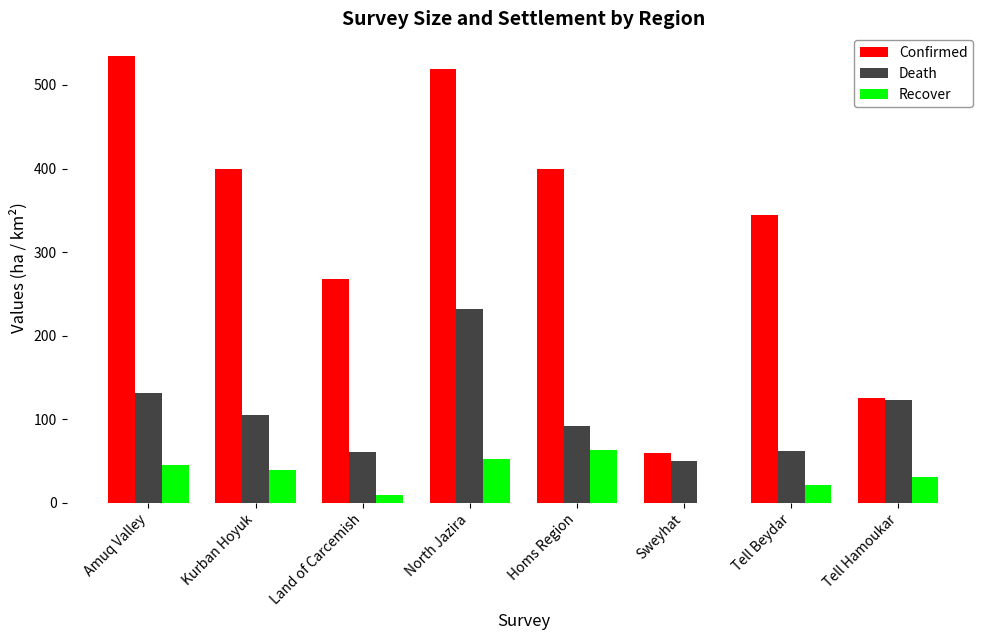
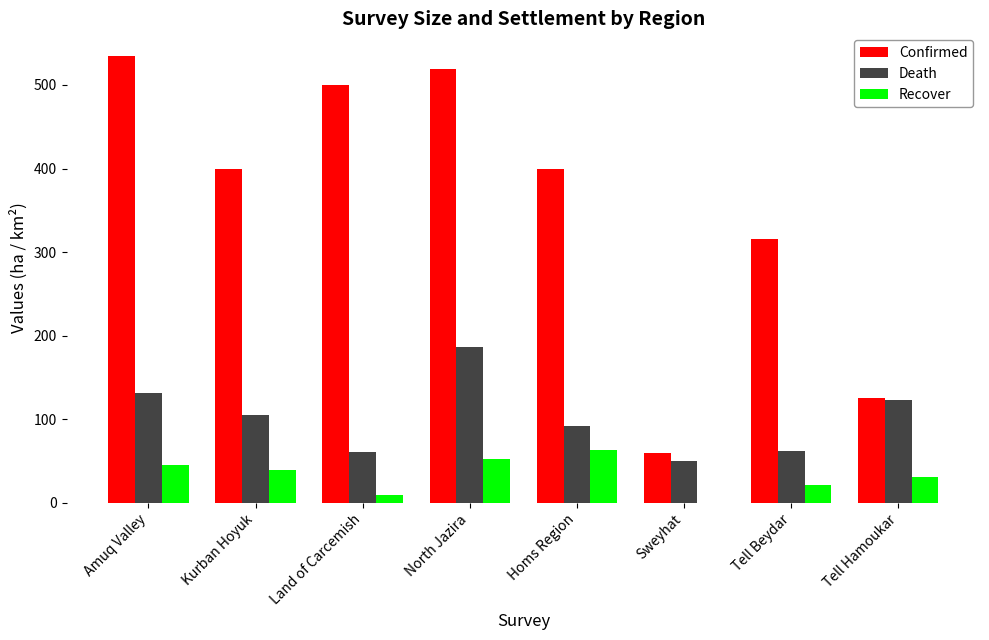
Confirmed, Land of Carcemish: 270 -> 500
Death, North Jazira: 230 -> 190
Confirmed, Tell Beydar: 340 -> 320
